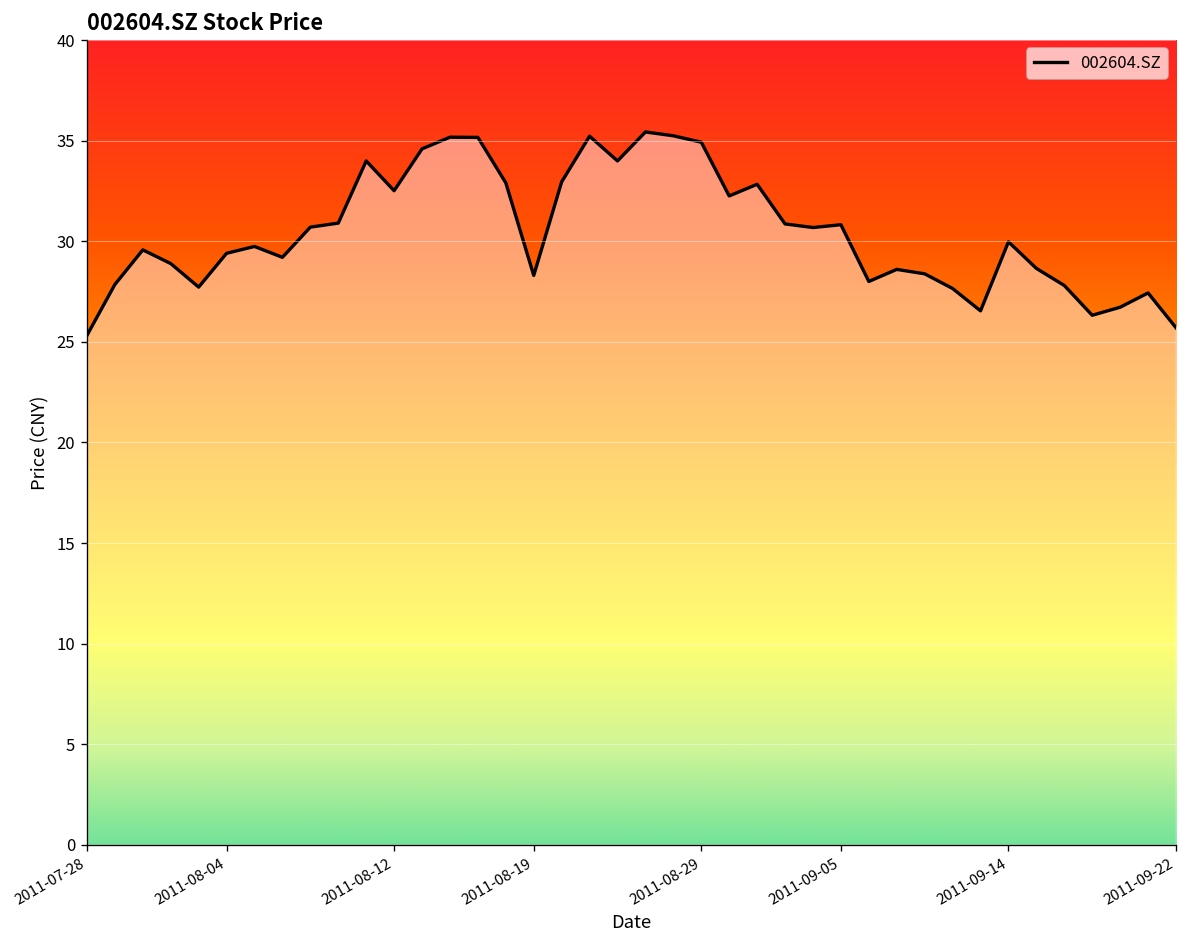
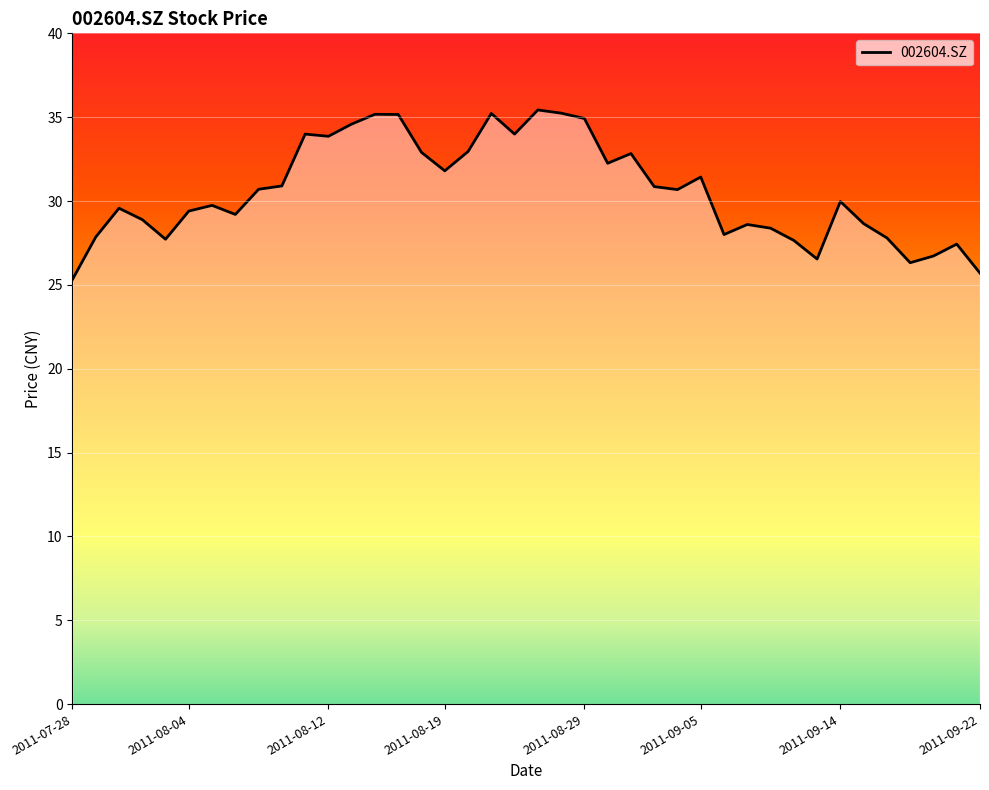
2011-08-12: 32.5 -> 33.9
2011-08-19: 28.3 -> 31.8
2011-09-05: 30.8 -> 31.4
